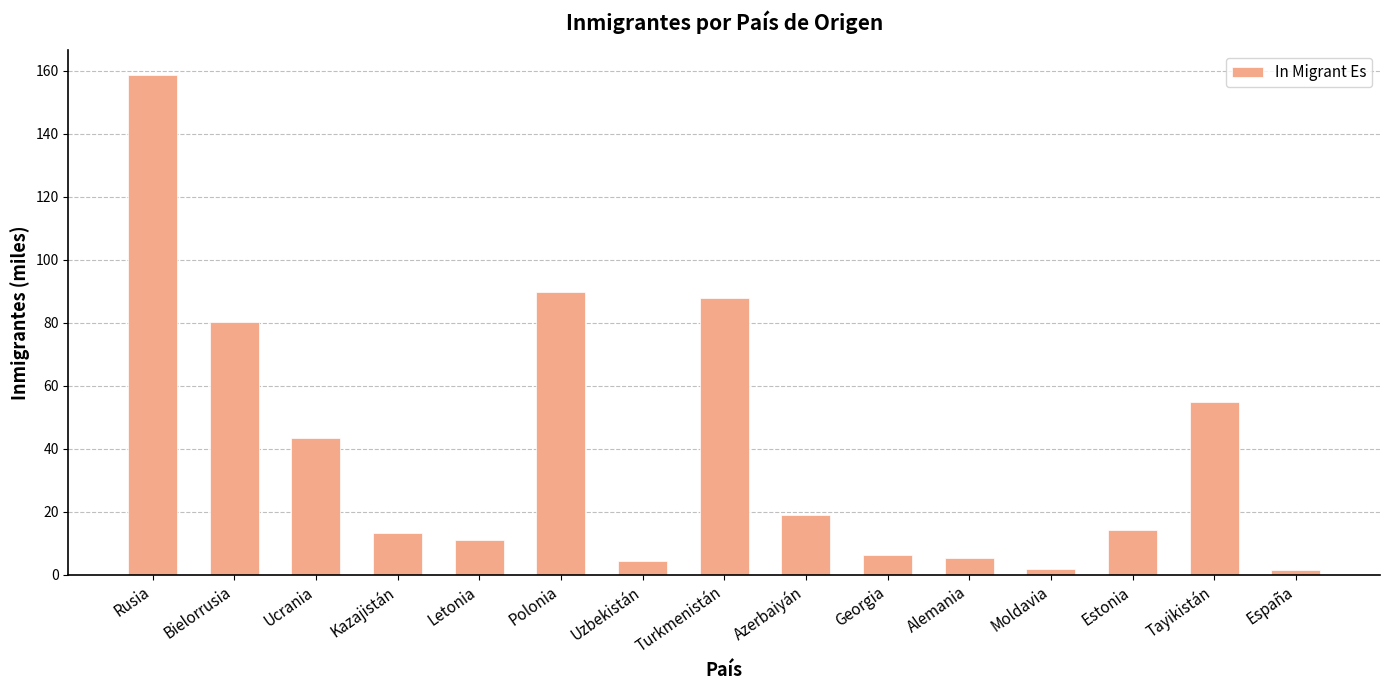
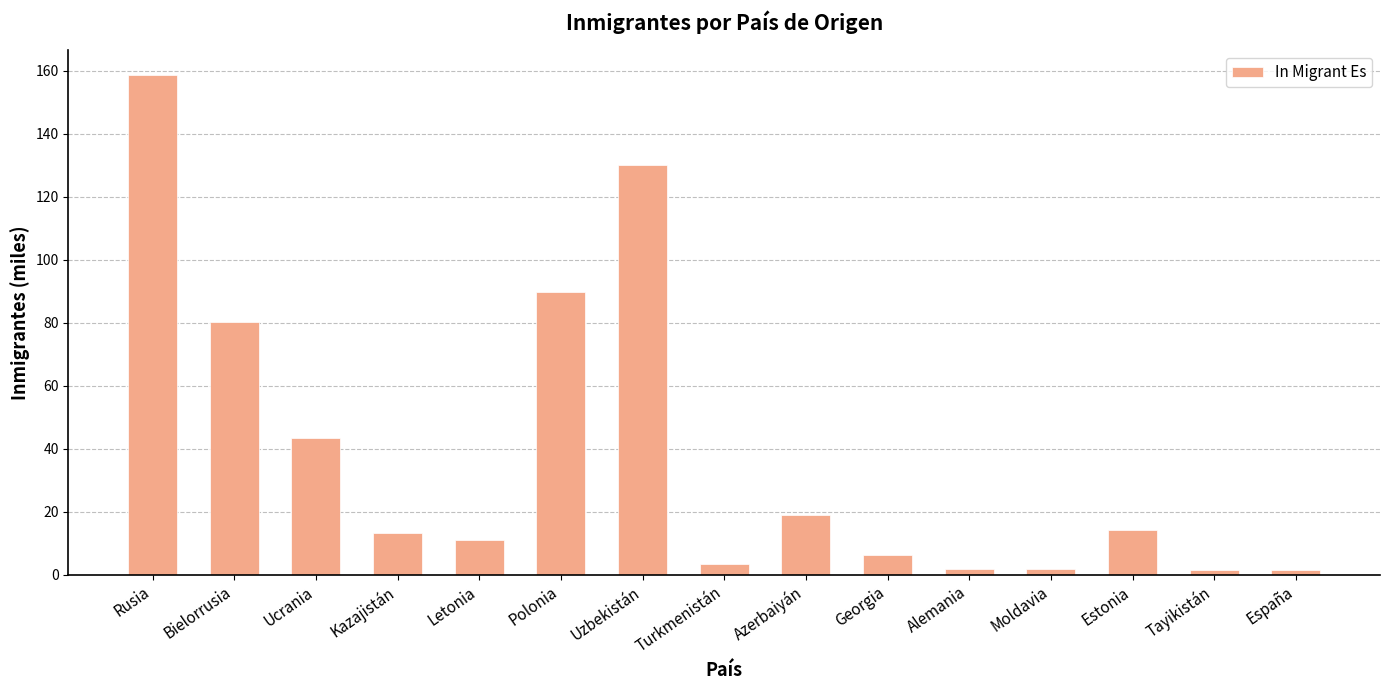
Uzbekistán: 4 -> 130
Turkmenistán: 88 -> 3
Alemania: 5 -> 2
Tayikistán: 55 -> 1
